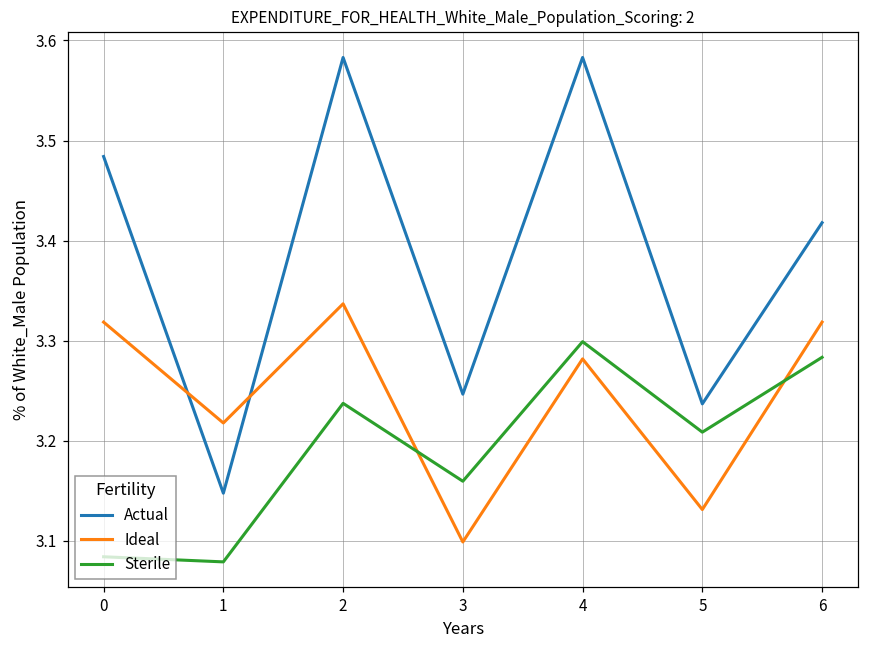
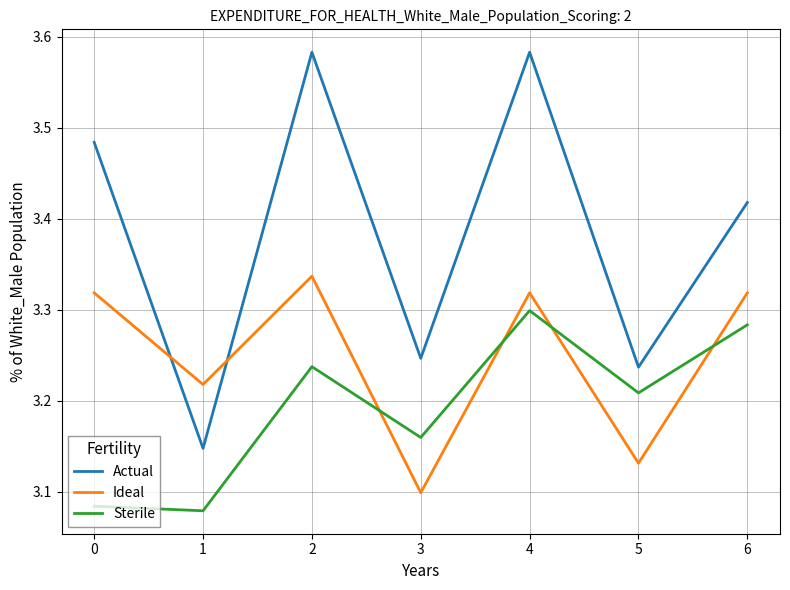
Ideal, 4: 3.28 -> 3.32
